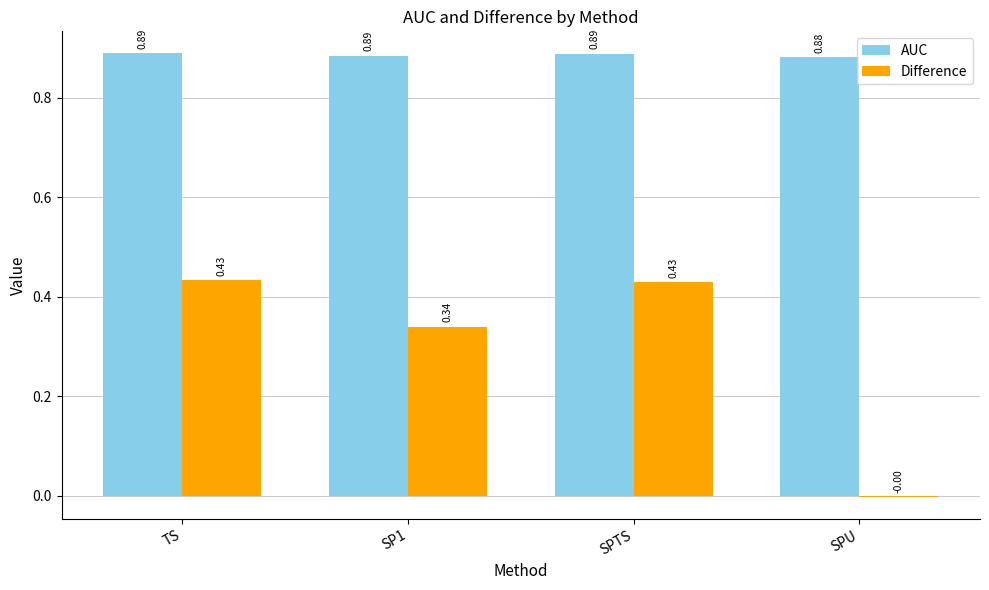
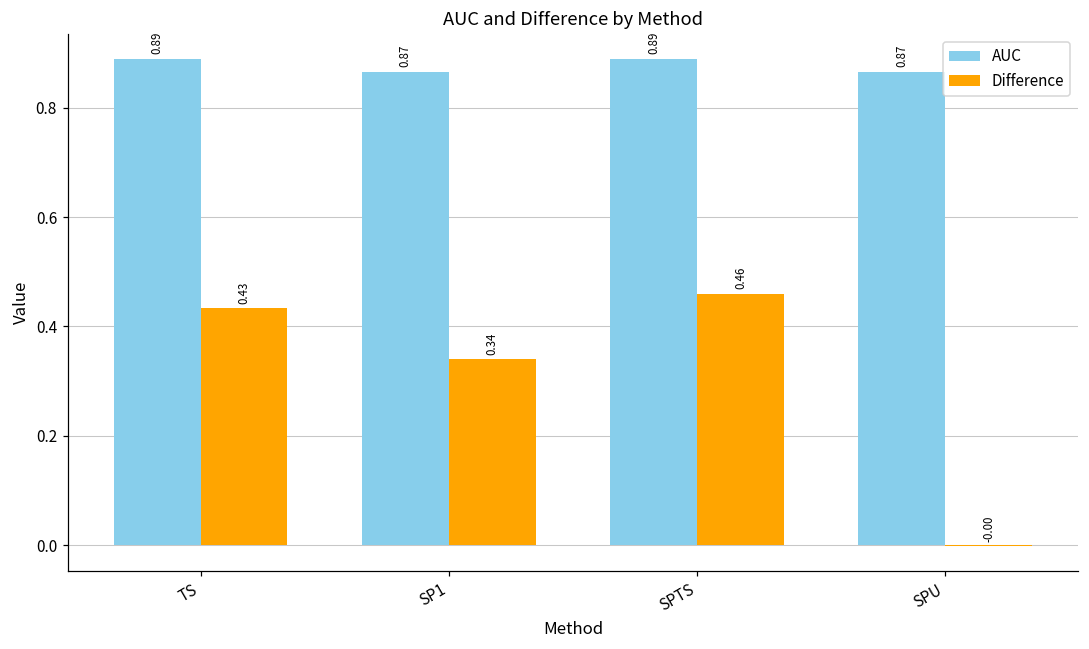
AUC, SP1: 0.89 -> 0.87
Difference, SPTS: 0.43 -> 0.46
AUC, SPU: 0.88 -> 0.87
